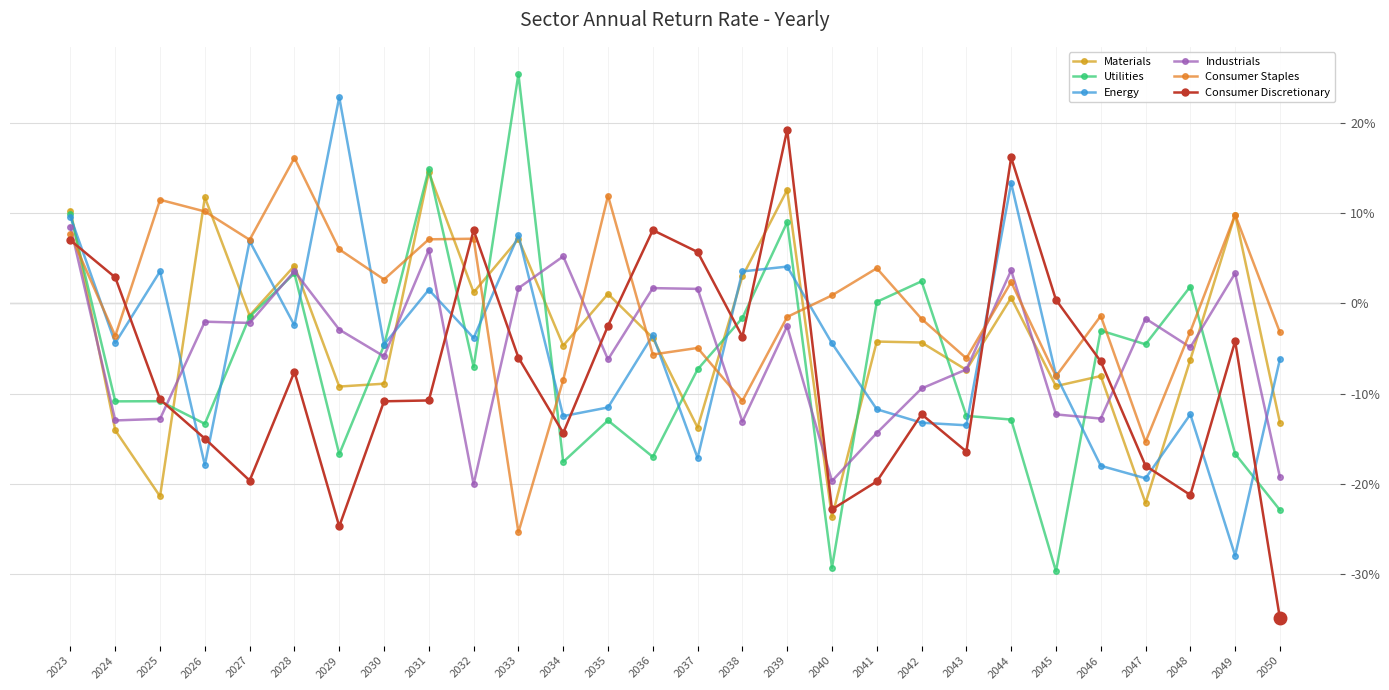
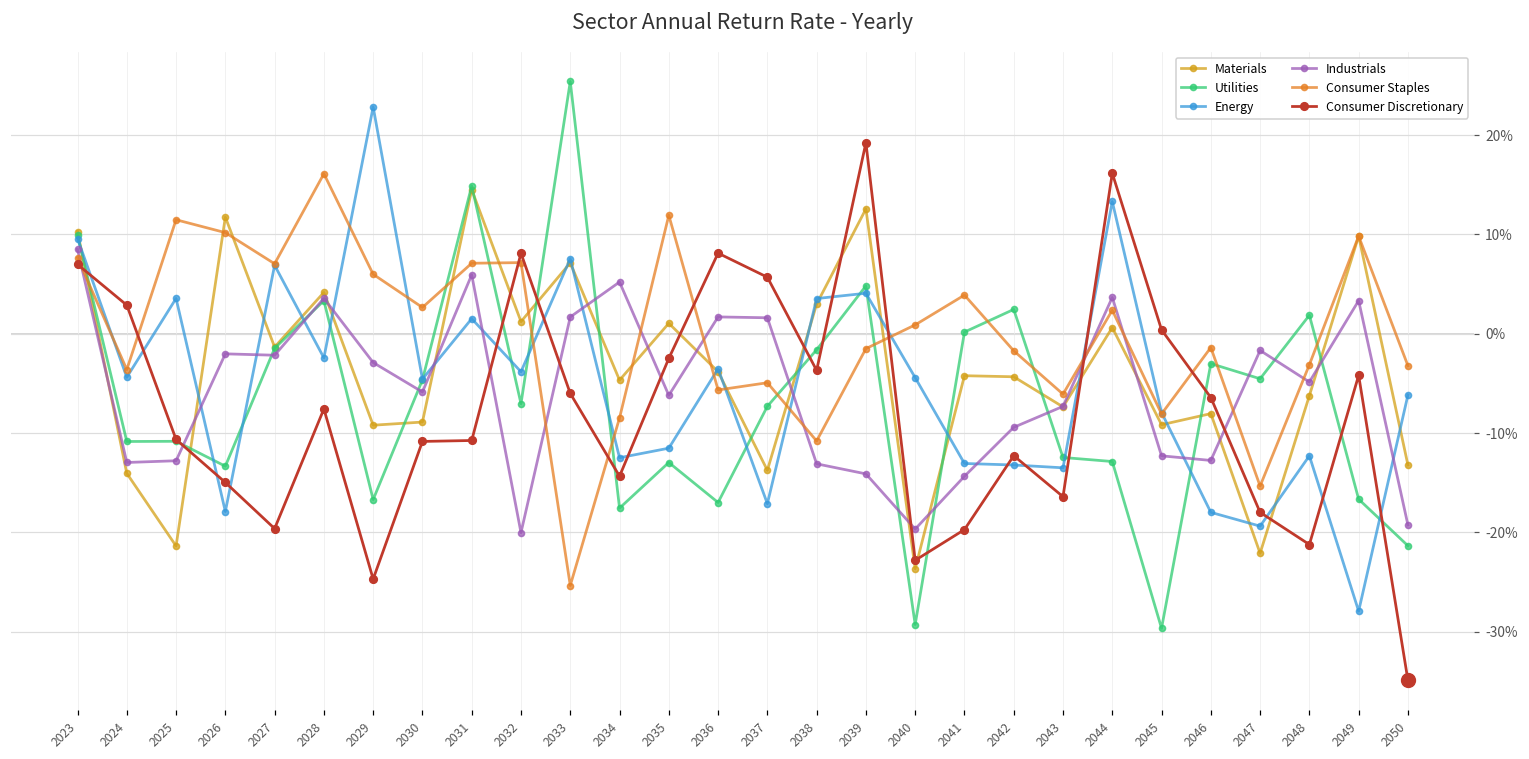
Utilities, 2039: 9% -> 5%
Industrials, 2039: -3% -> -14%
Energy, 2041: -12% -> -13%
Utilities, 2050: -23% -> -21%
